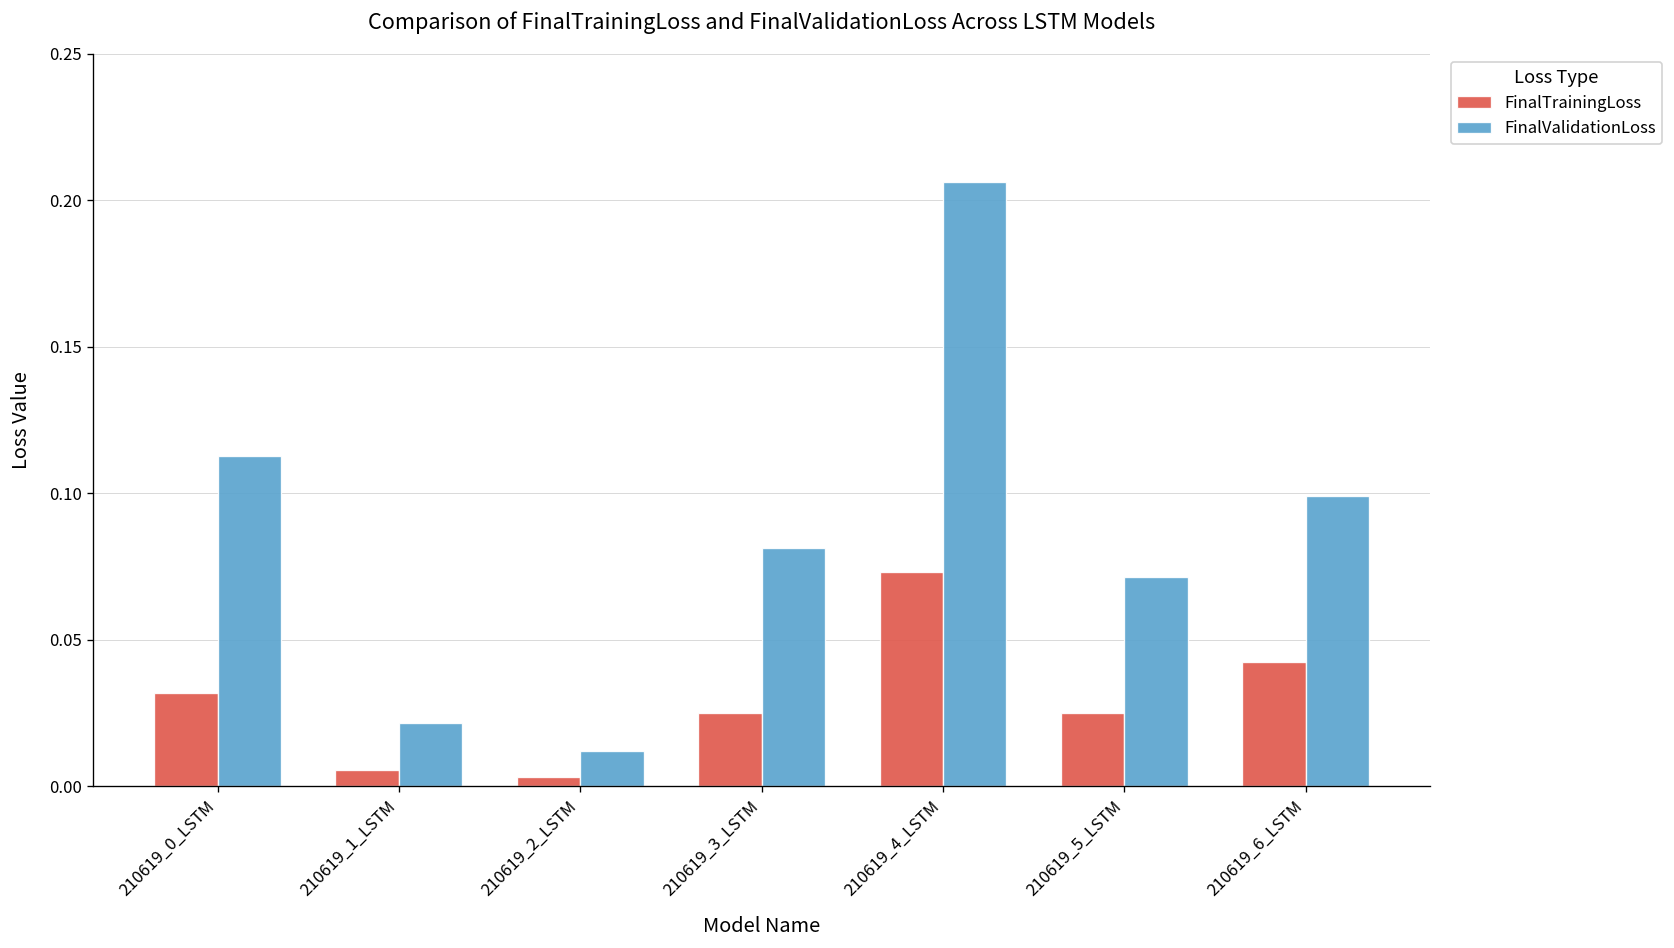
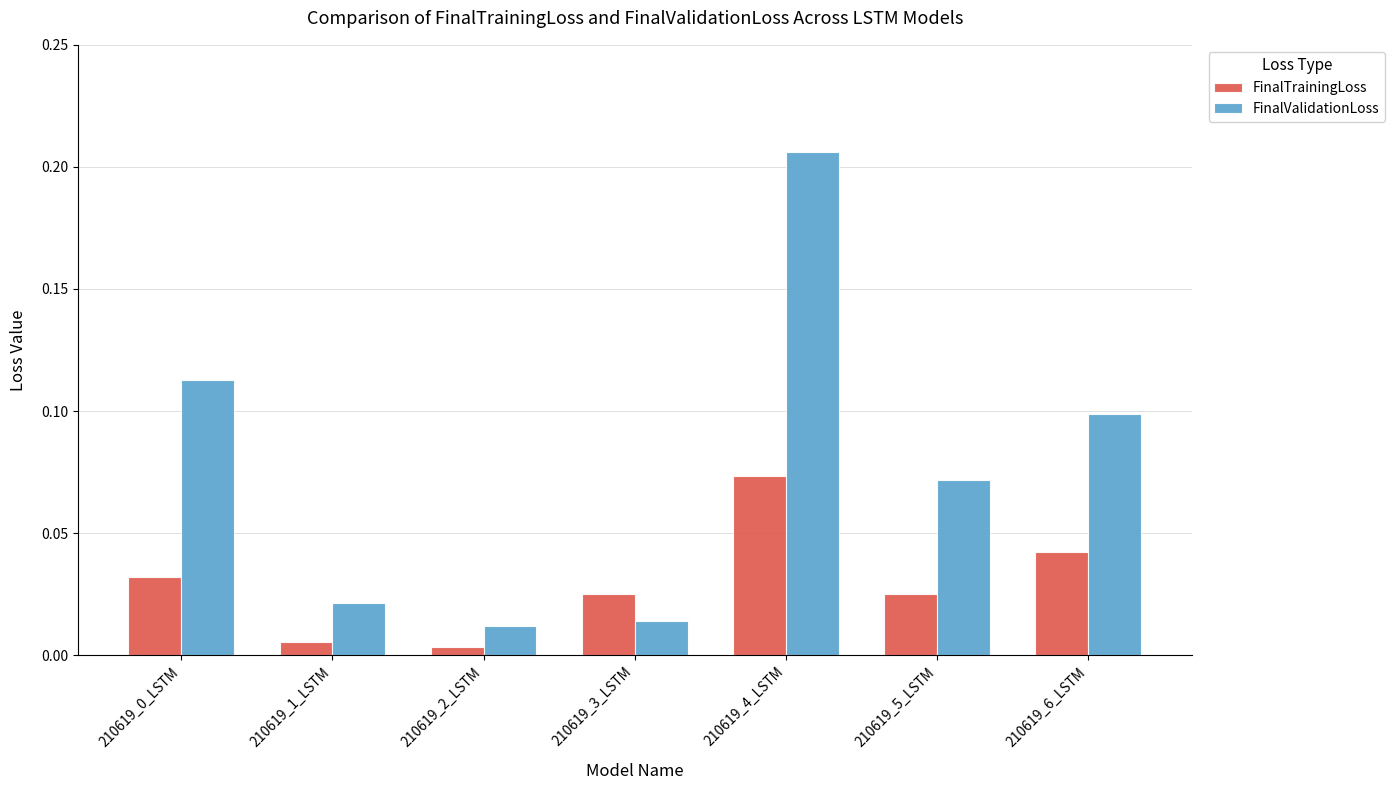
FinalValidationLoss, 210619_3_LSTM: 0.081 -> 0.014
